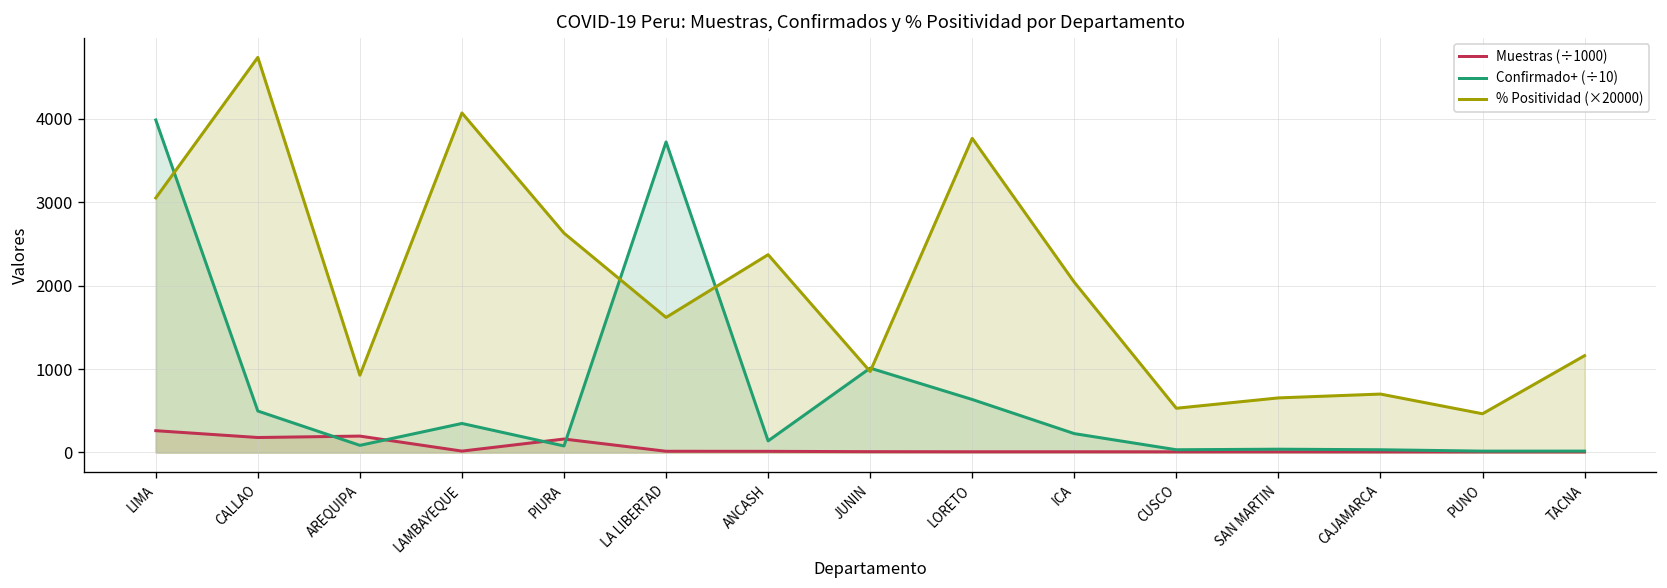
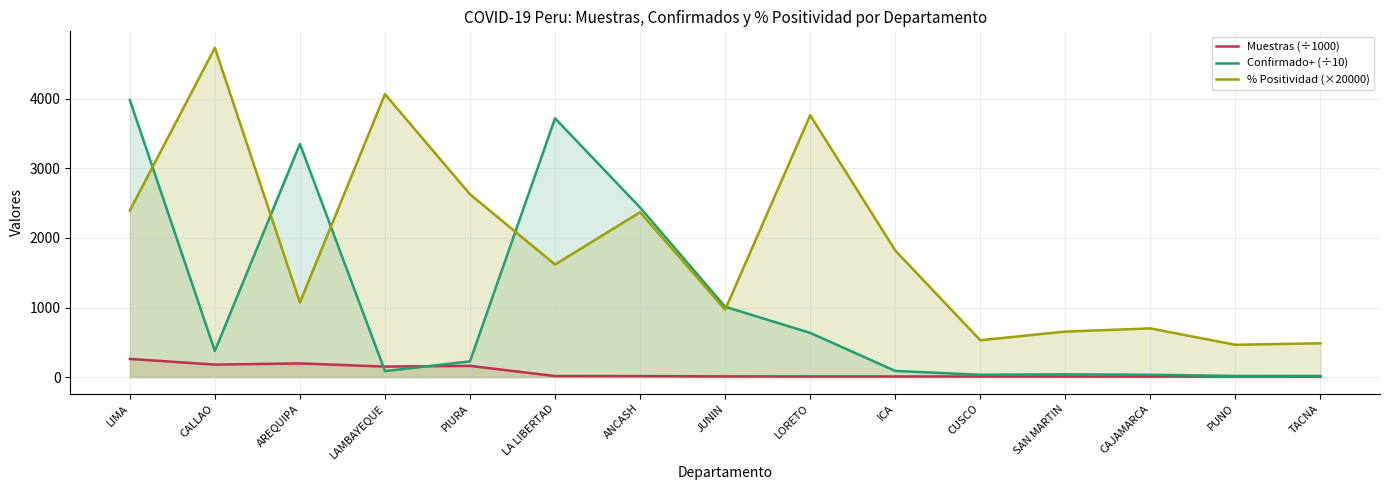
% Positividad (×20000), LIMA: 3100 -> 2400
Confirmado+ (÷10), CALLAO: 500 -> 400
Confirmado+ (÷10), AREQUIPA: 100 -> 3400
% Positividad (×20000), AREQUIPA: 900 -> 1100
Muestras (÷1000), LAMBAYEQUE: 0 -> 200
Confirmado+ (÷10), LAMBAYEQUE: 300 -> 100
Confirmado+ (÷10), PIURA: 100 -> 200
Confirmado+ (÷10), ANCASH: 100 -> 2400
Confirmado+ (÷10), ICA: 200 -> 100
% Positividad (×20000), ICA: 2000 -> 1800
% Positividad (×20000), TACNA: 1200 -> 500
